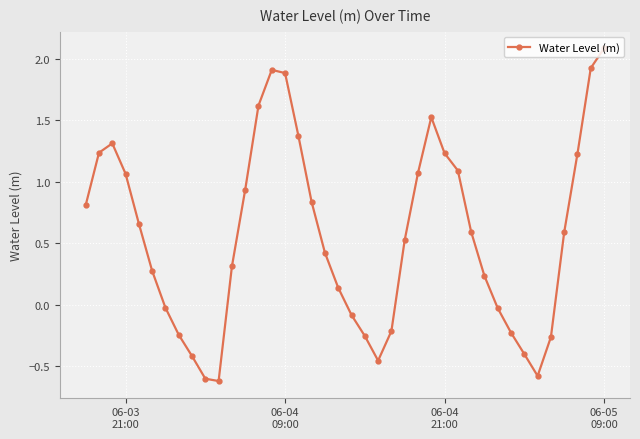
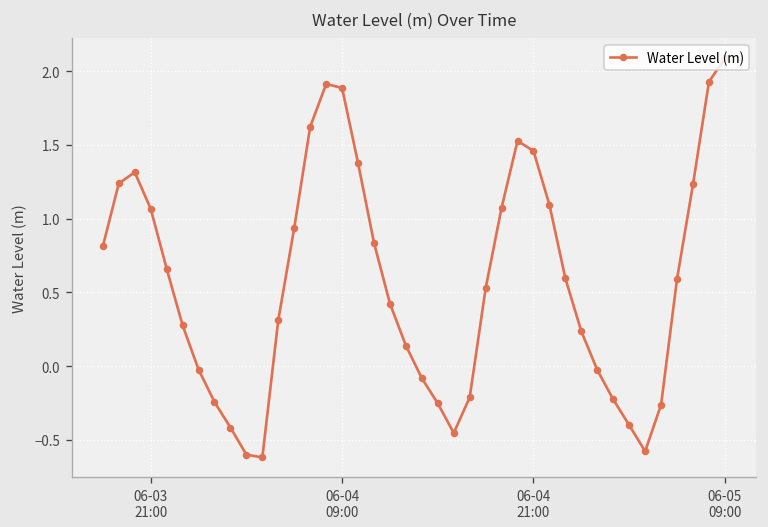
06-04 21:00: 1.23 -> 1.46
